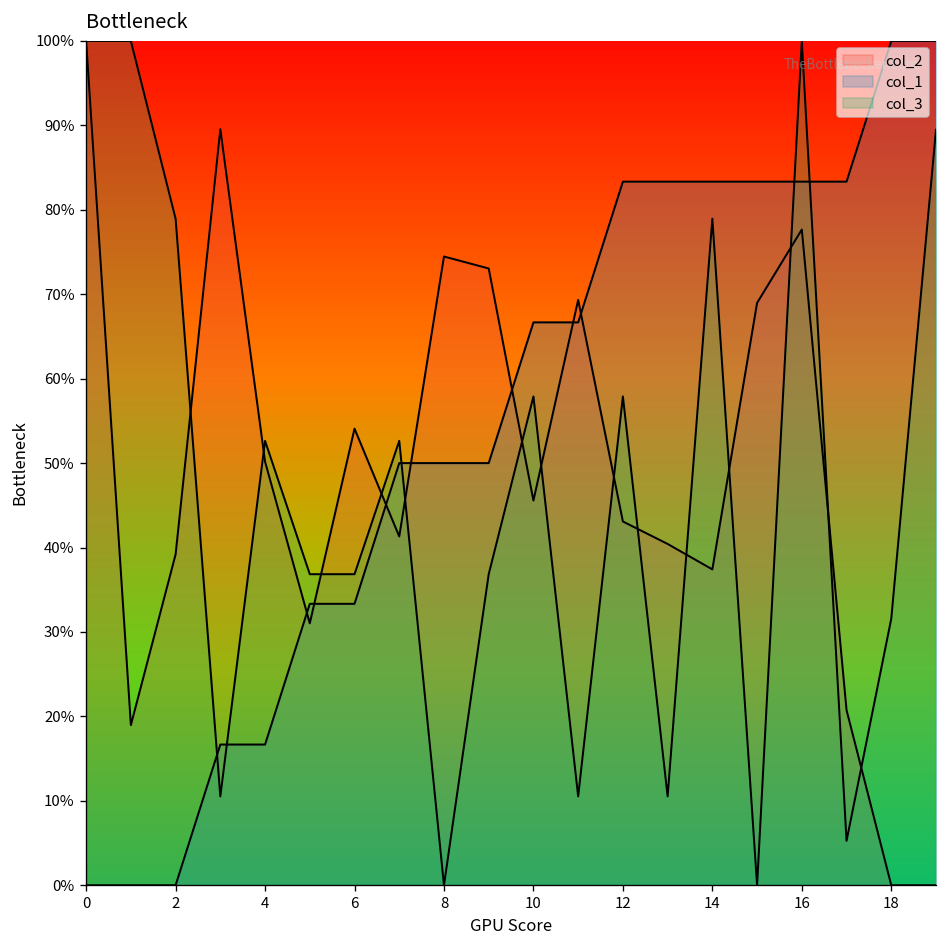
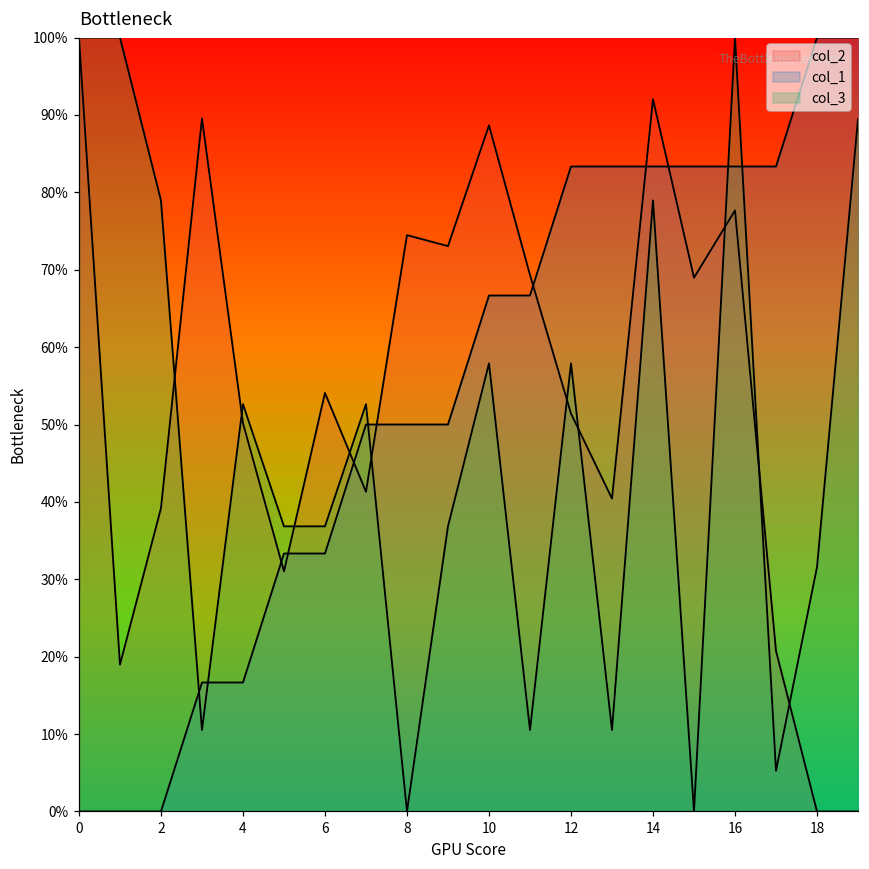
col_2, 10: 46% -> 89%
col_2, 12: 43% -> 51%
col_2, 14: 37% -> 92%
